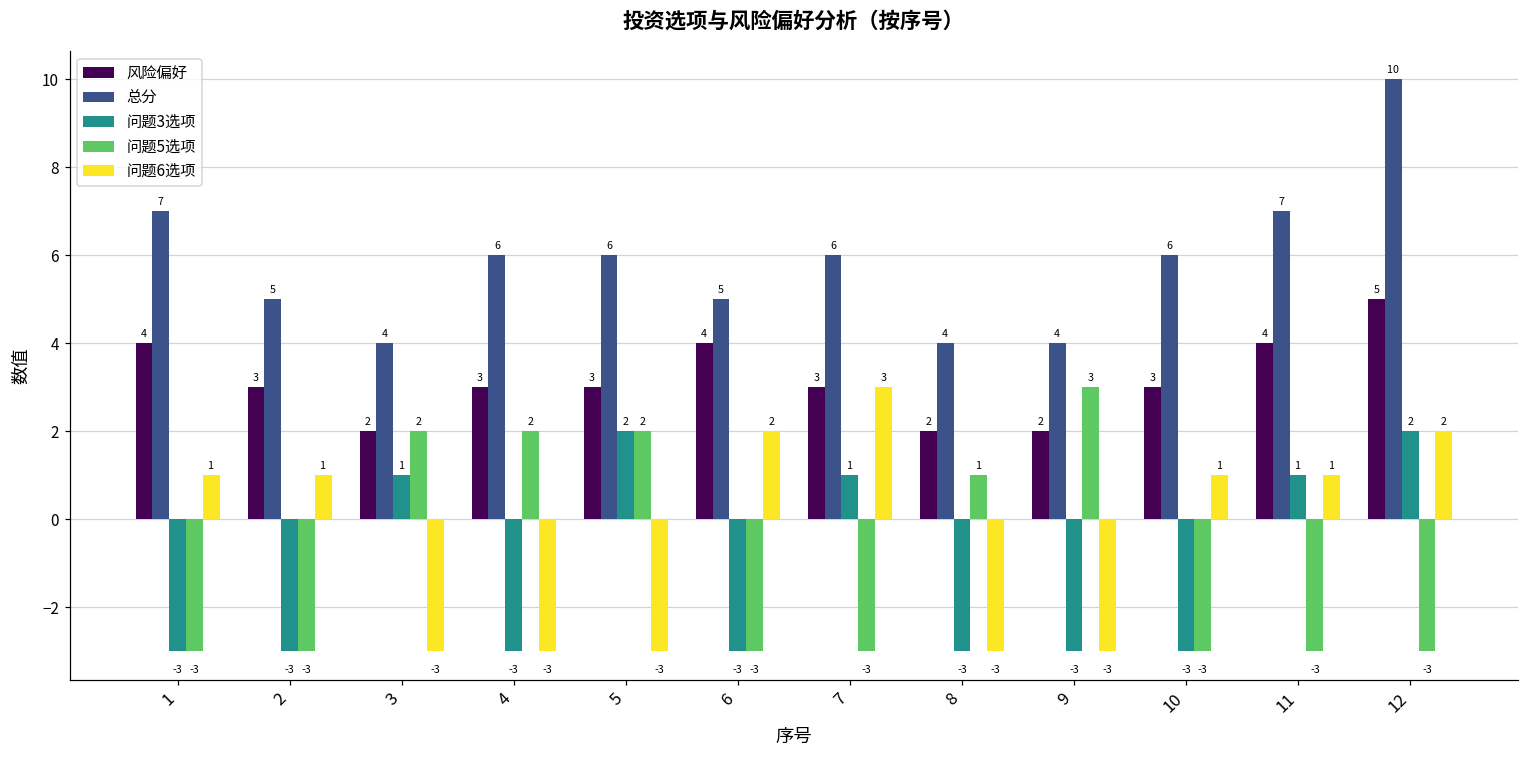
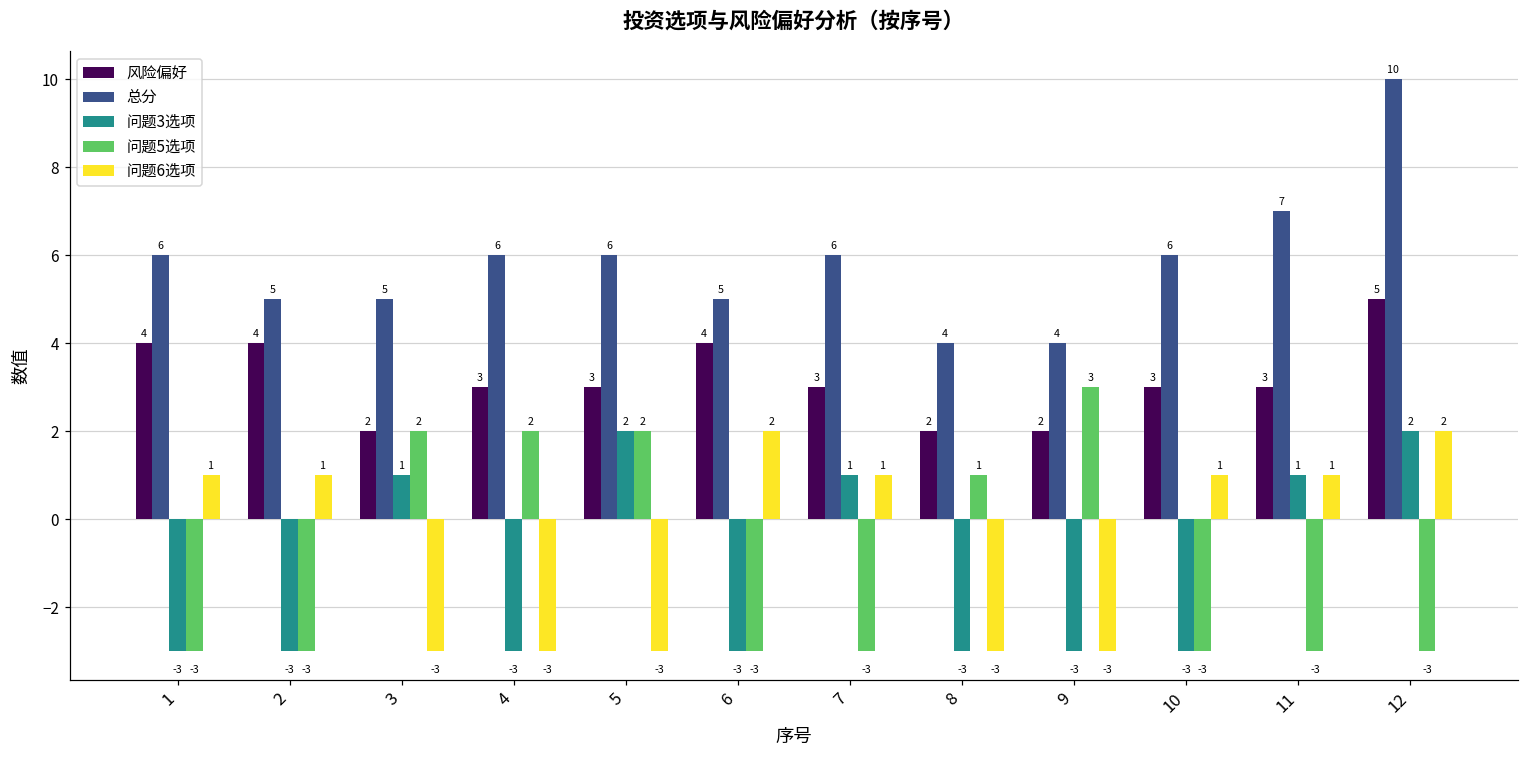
总分, 1: 7 -> 6
风险偏好, 2: 3 -> 4
总分, 3: 4 -> 5
问题6选项, 7: 3 -> 1
风险偏好, 11: 4 -> 3
